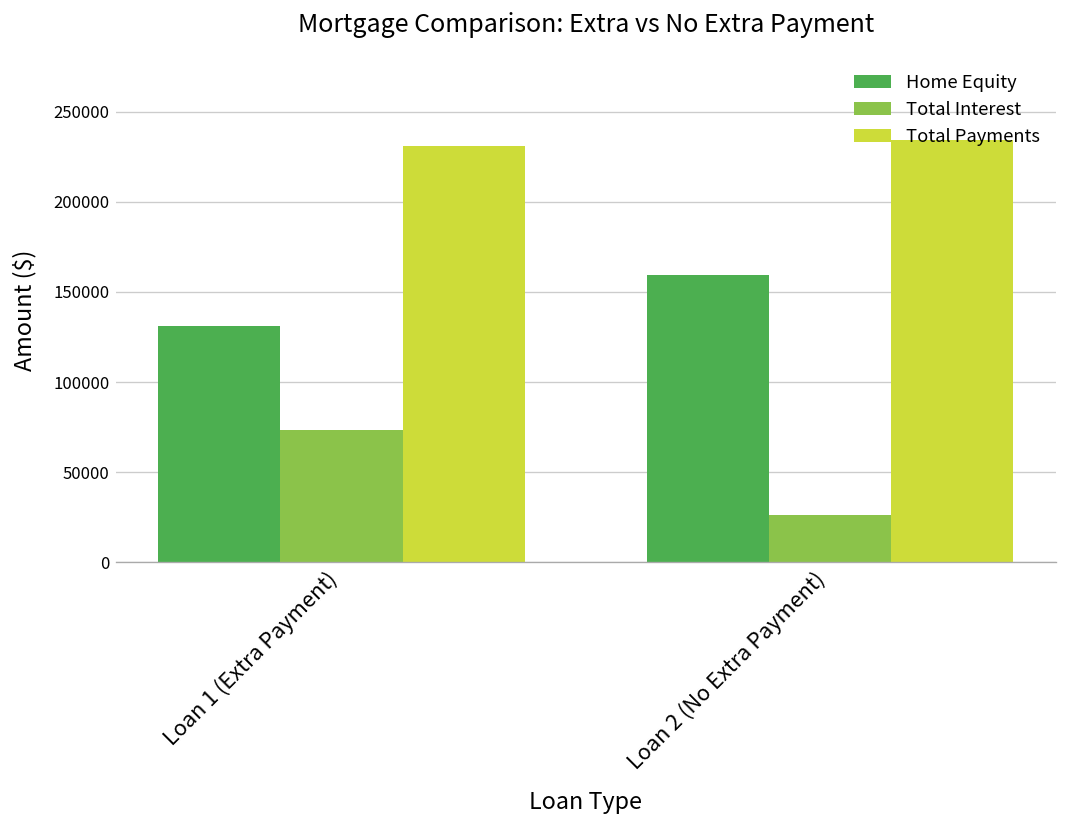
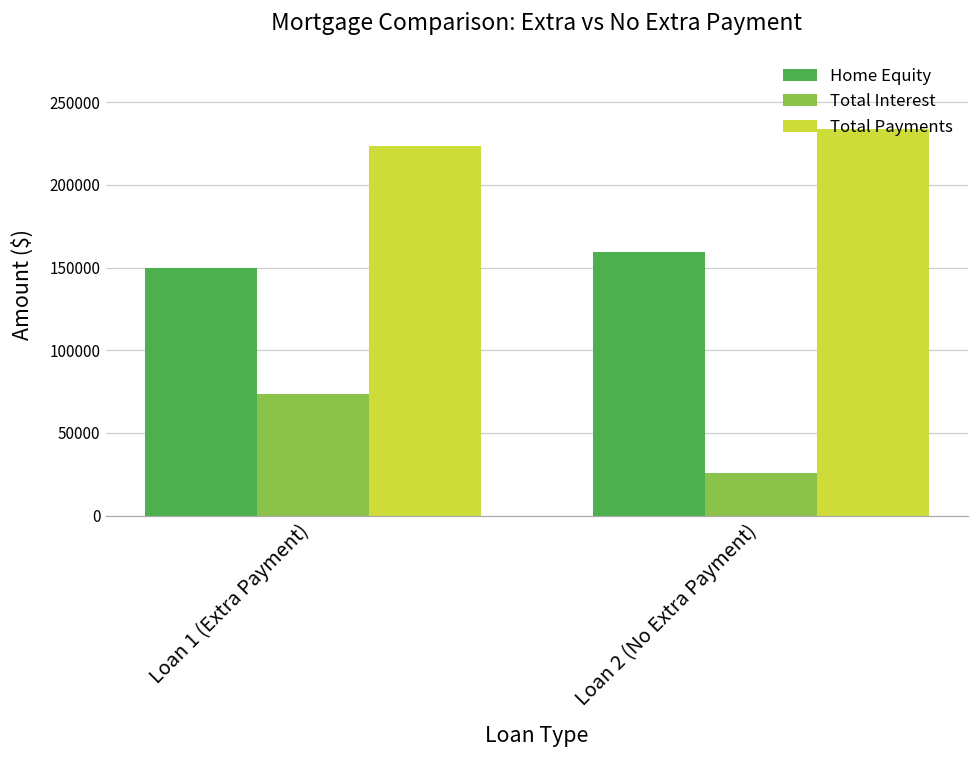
Home Equity, Loan 1 (Extra Payment): 131000 -> 150000
Total Payments, Loan 1 (Extra Payment): 231000 -> 223000
